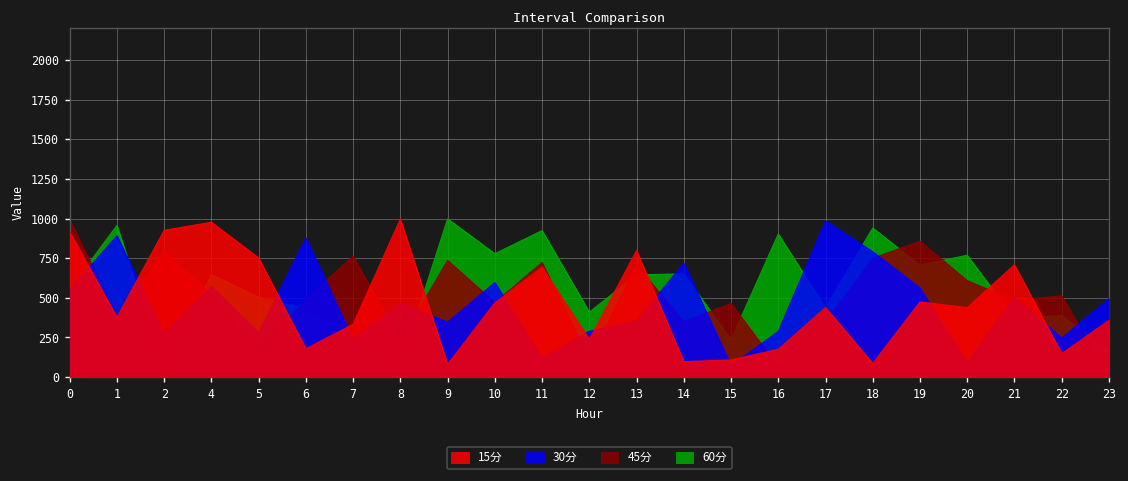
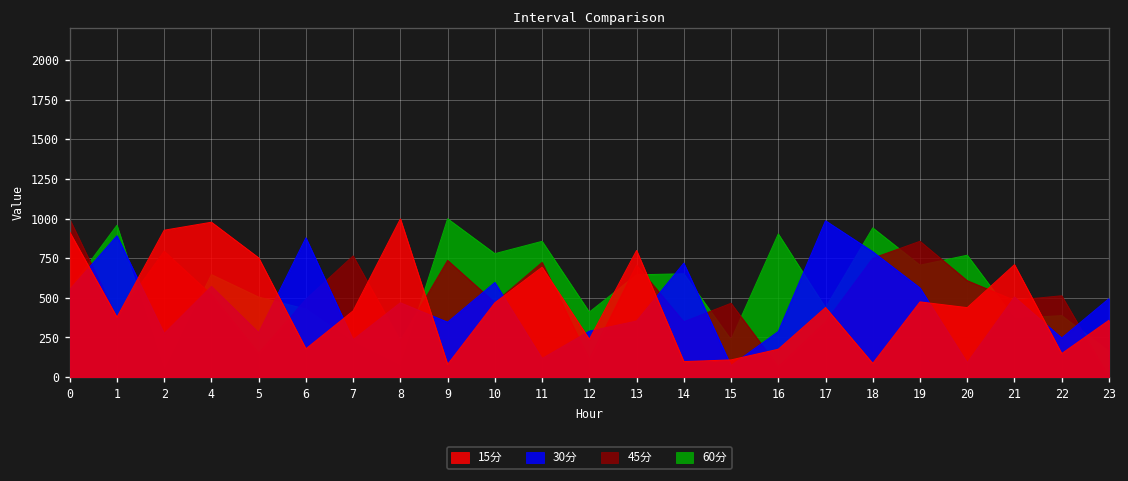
15分, 7: 330 -> 420
60分, 11: 920 -> 860
